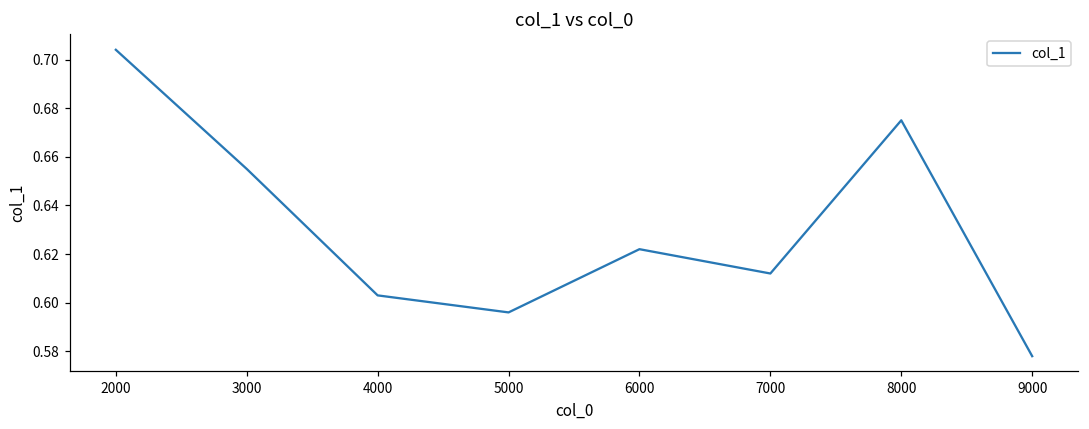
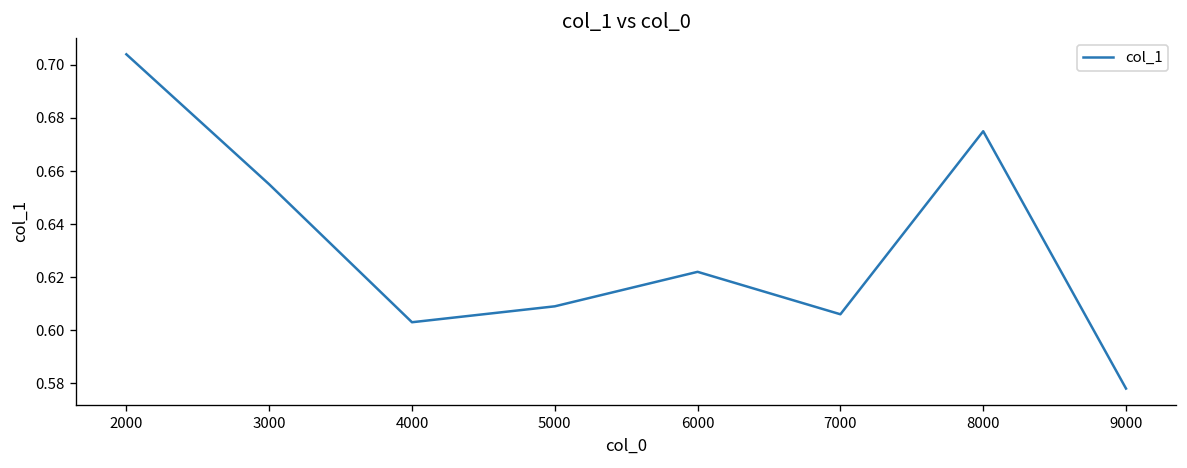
5000: 0.596 -> 0.609
7000: 0.612 -> 0.606
